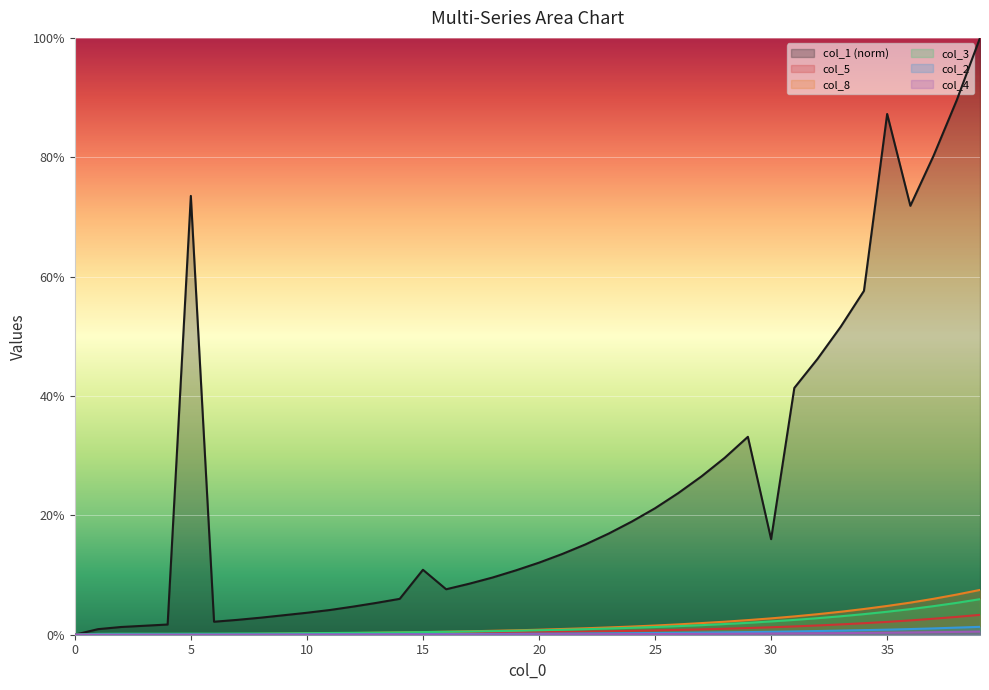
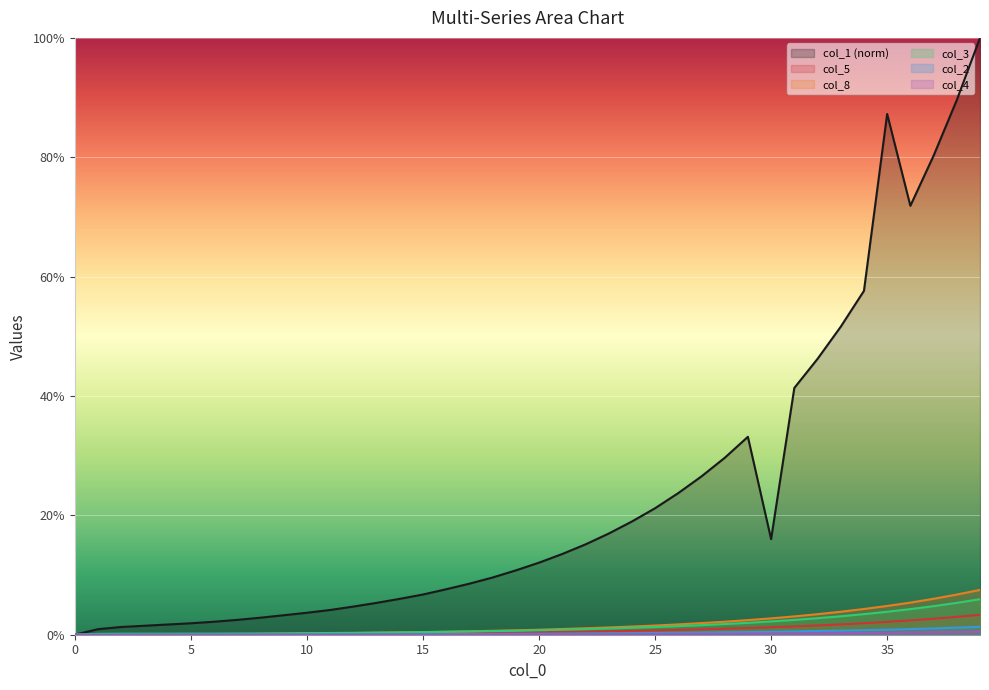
col_1 (norm), 5: 74% -> 2%
col_1 (norm), 15: 11% -> 7%
